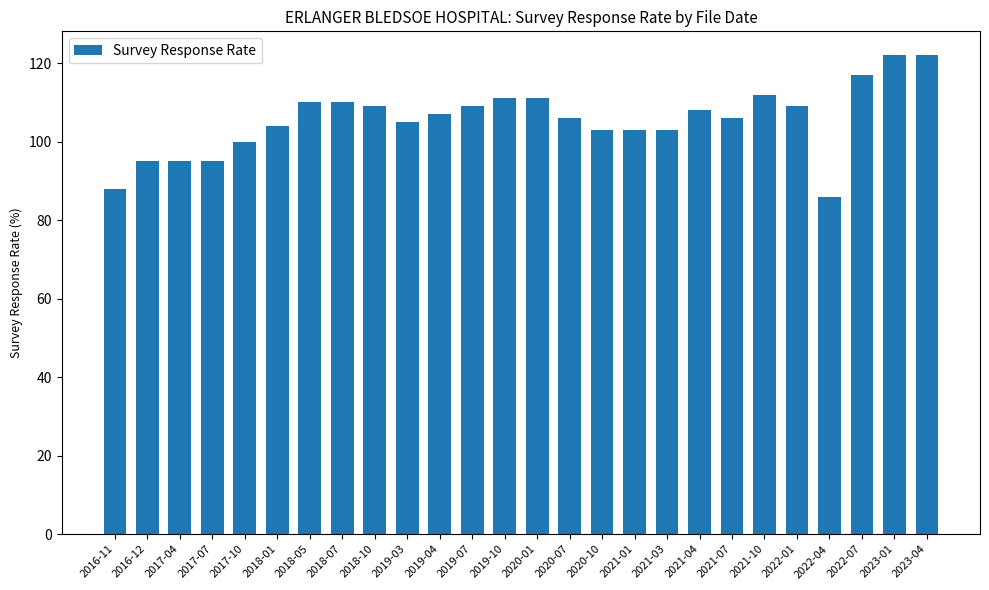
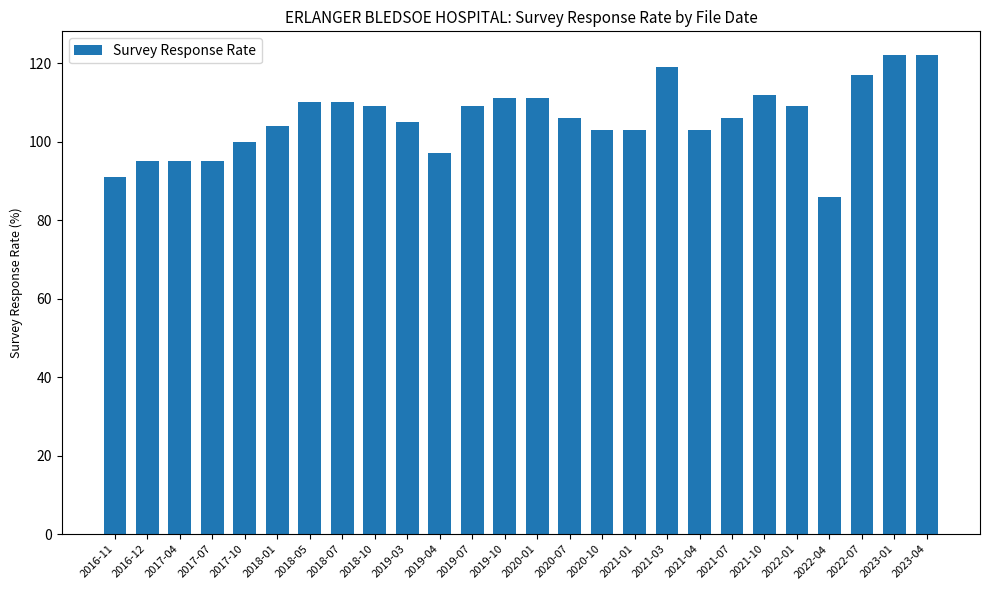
2016-11: 88 -> 91
2019-04: 107 -> 97
2021-03: 103 -> 119
2021-04: 108 -> 103
